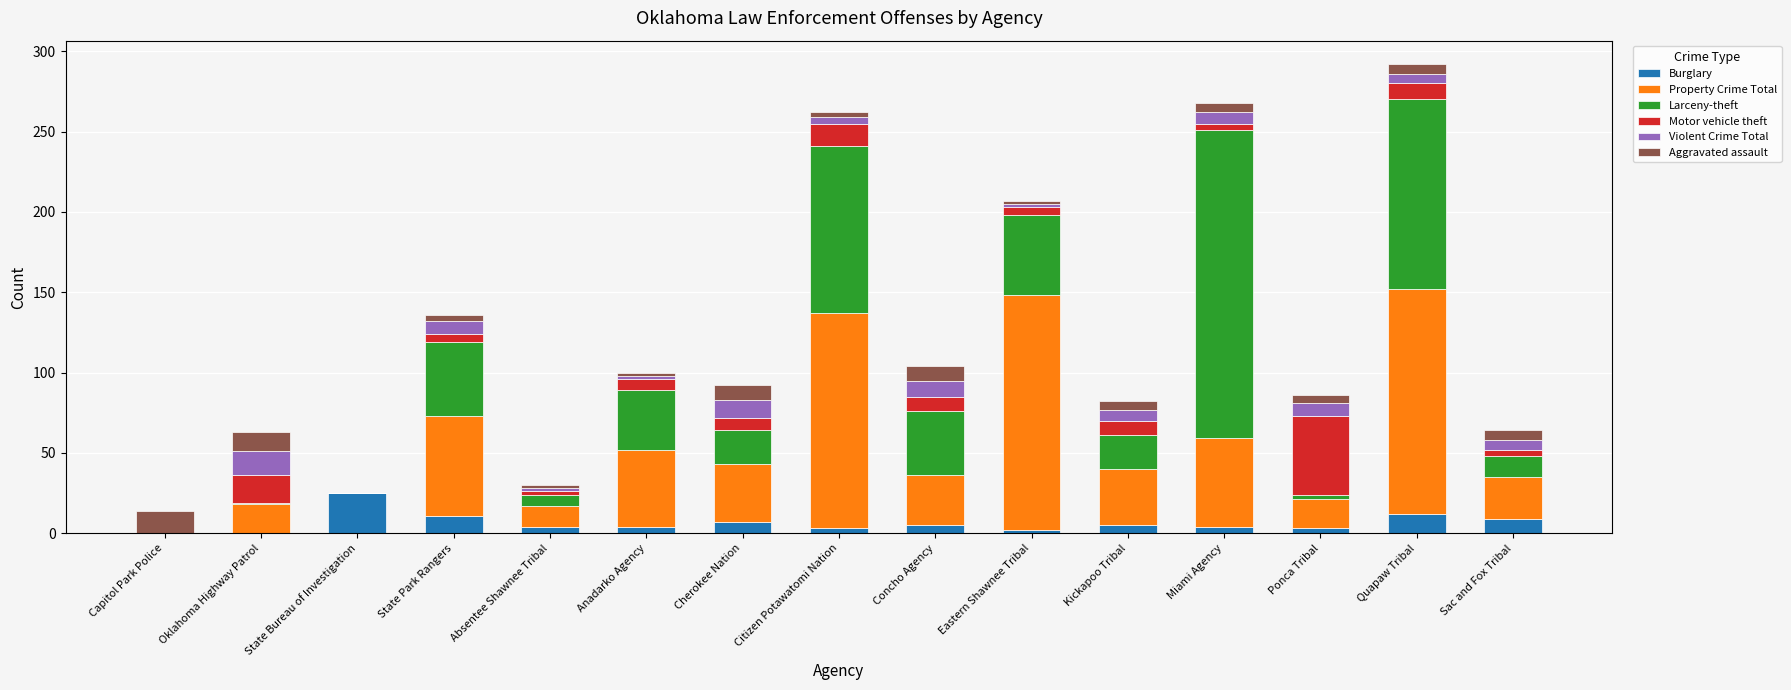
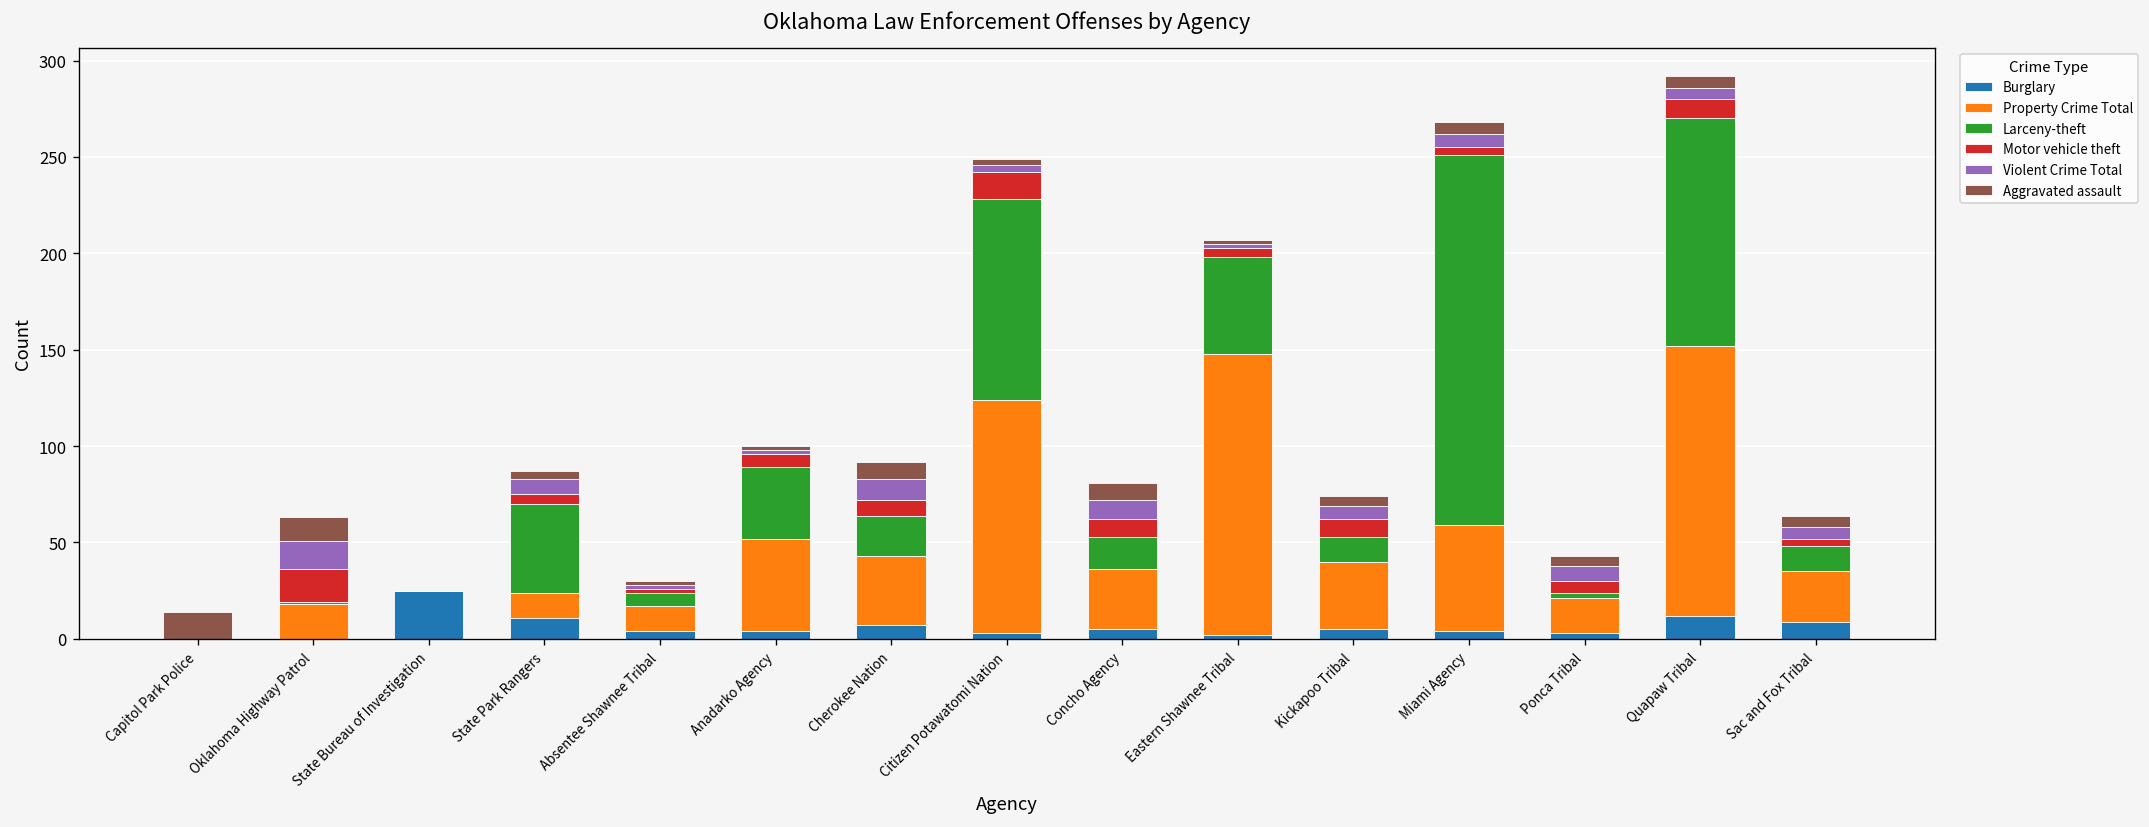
Property Crime Total, State Park Rangers: 62 -> 13
Property Crime Total, Citizen Potawatomi Nation: 134 -> 121
Larceny-theft, Concho Agency: 40 -> 17
Larceny-theft, Kickapoo Tribal: 21 -> 13
Motor vehicle theft, Ponca Tribal: 49 -> 6
